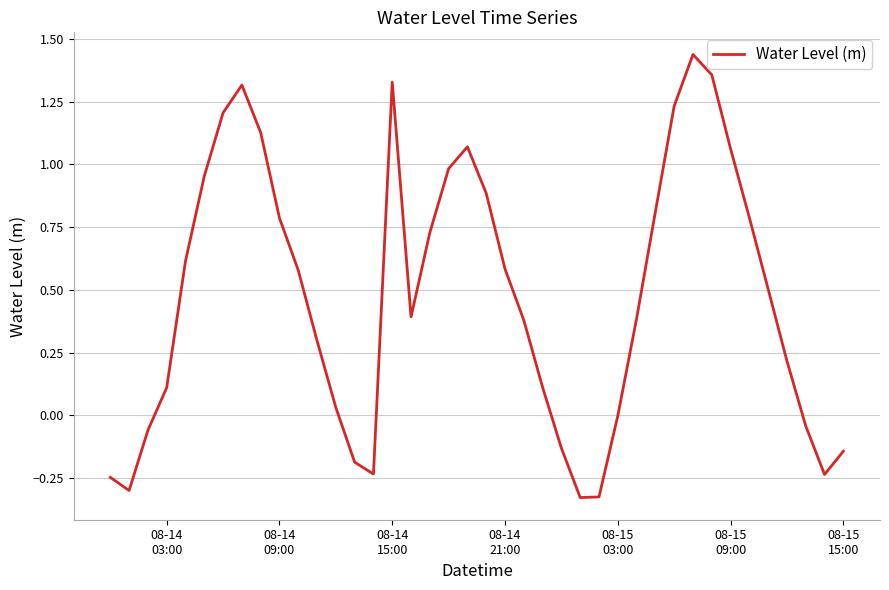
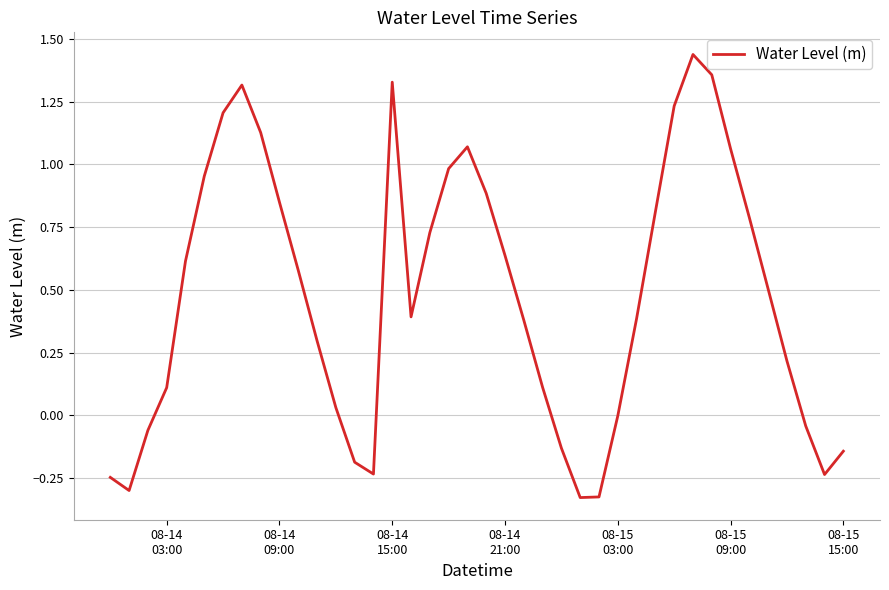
08-14 09:00: 0.79 -> 0.85
08-14 21:00: 0.58 -> 0.64
